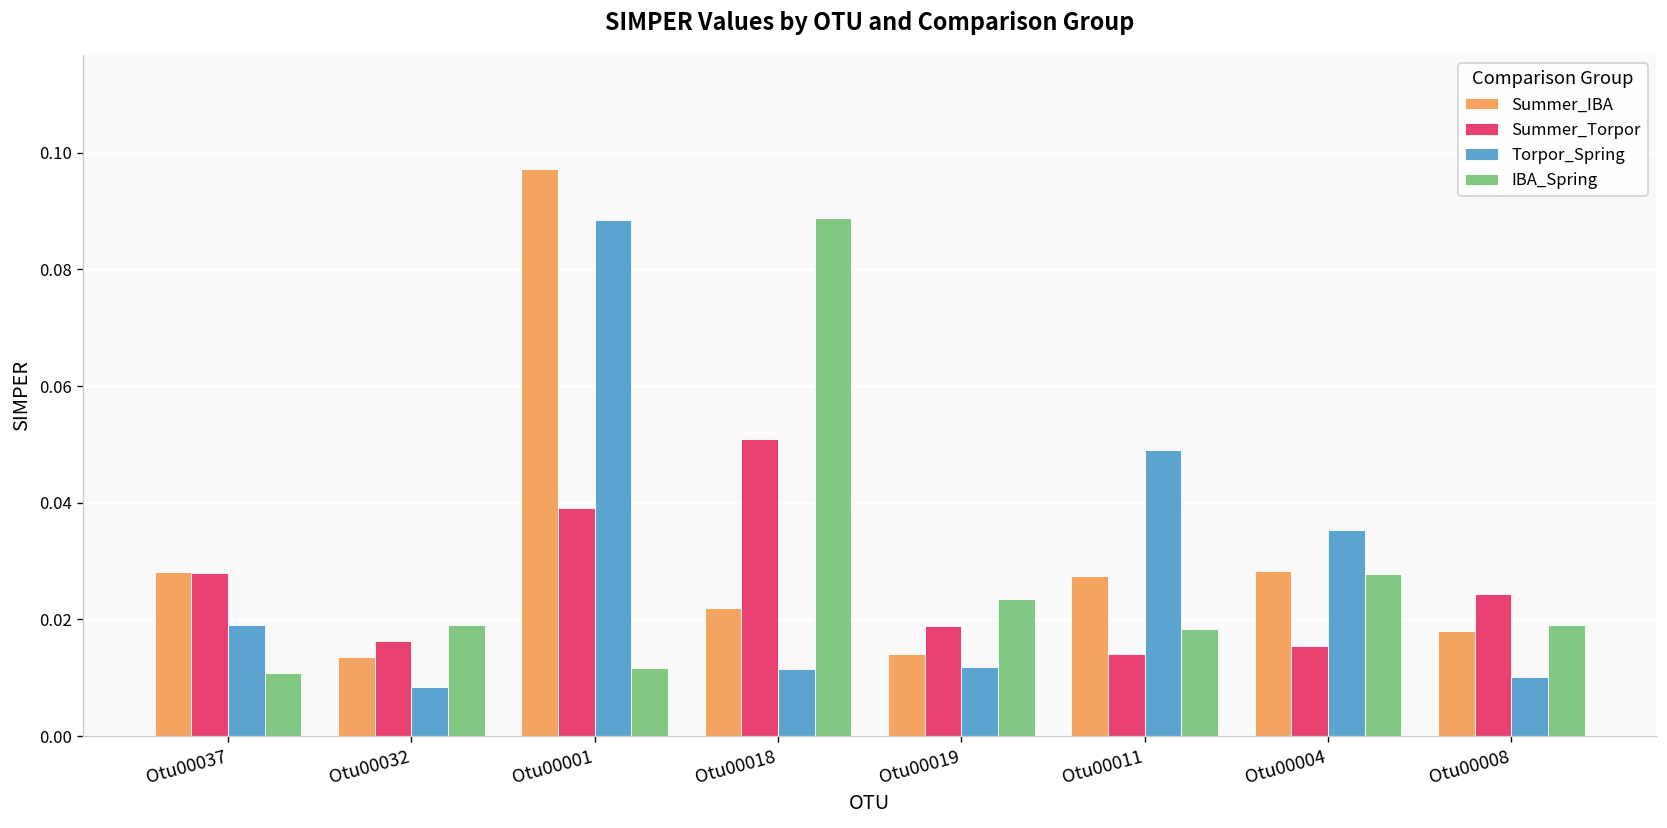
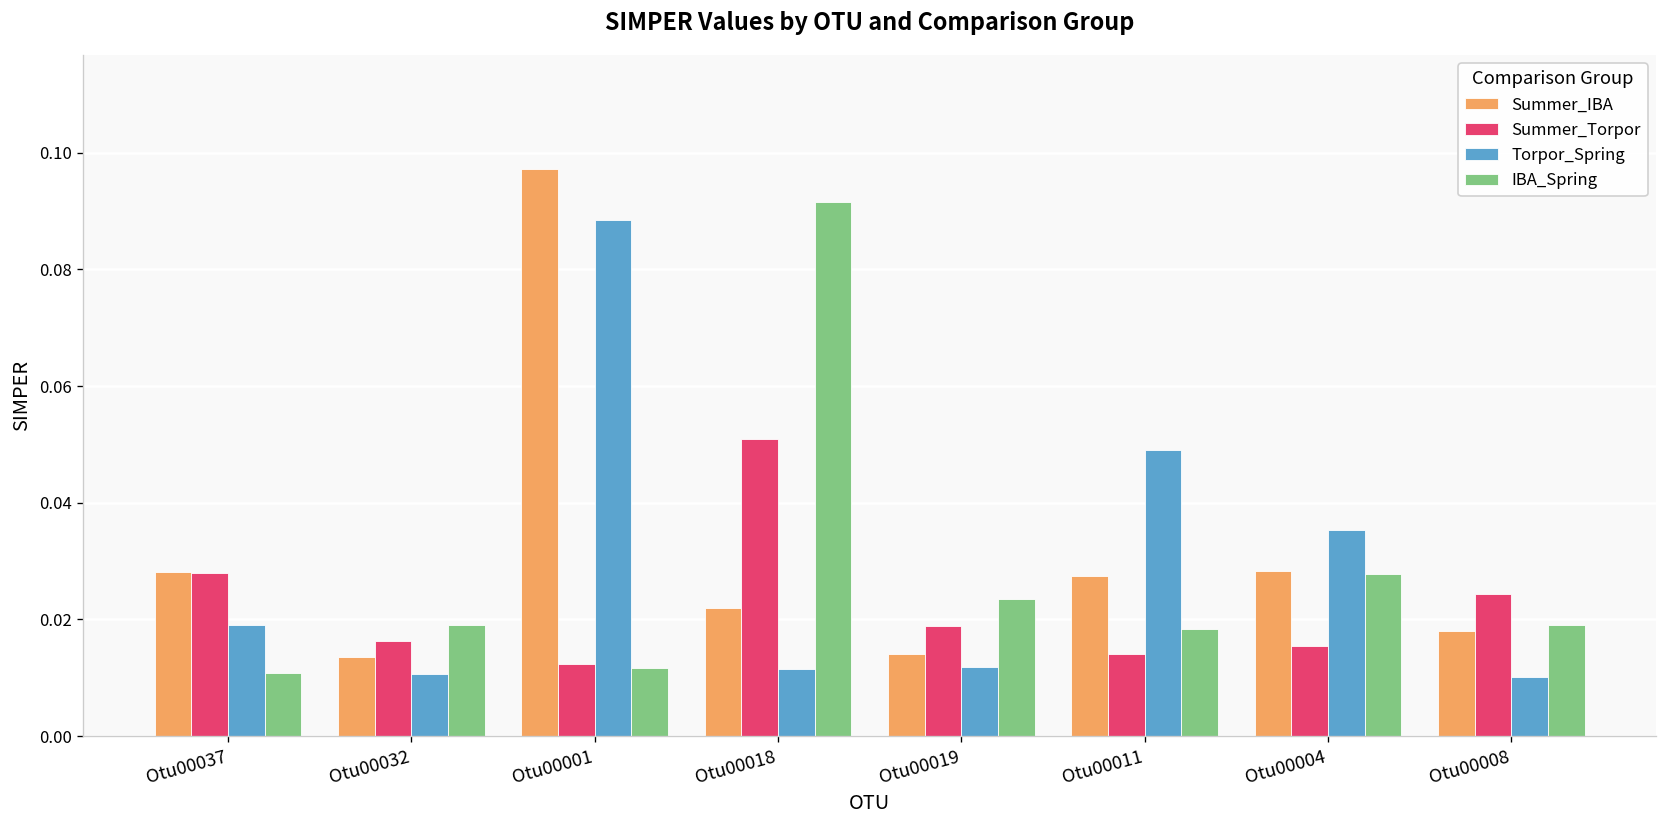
Torpor_Spring, Otu00032: 0.009 -> 0.011
Summer_Torpor, Otu00001: 0.039 -> 0.012
IBA_Spring, Otu00018: 0.089 -> 0.092
